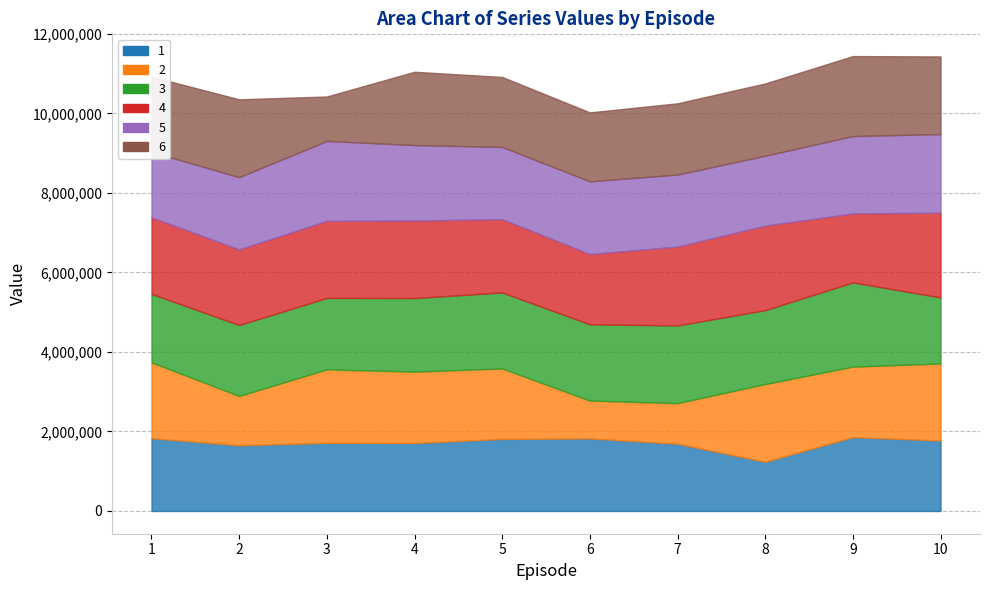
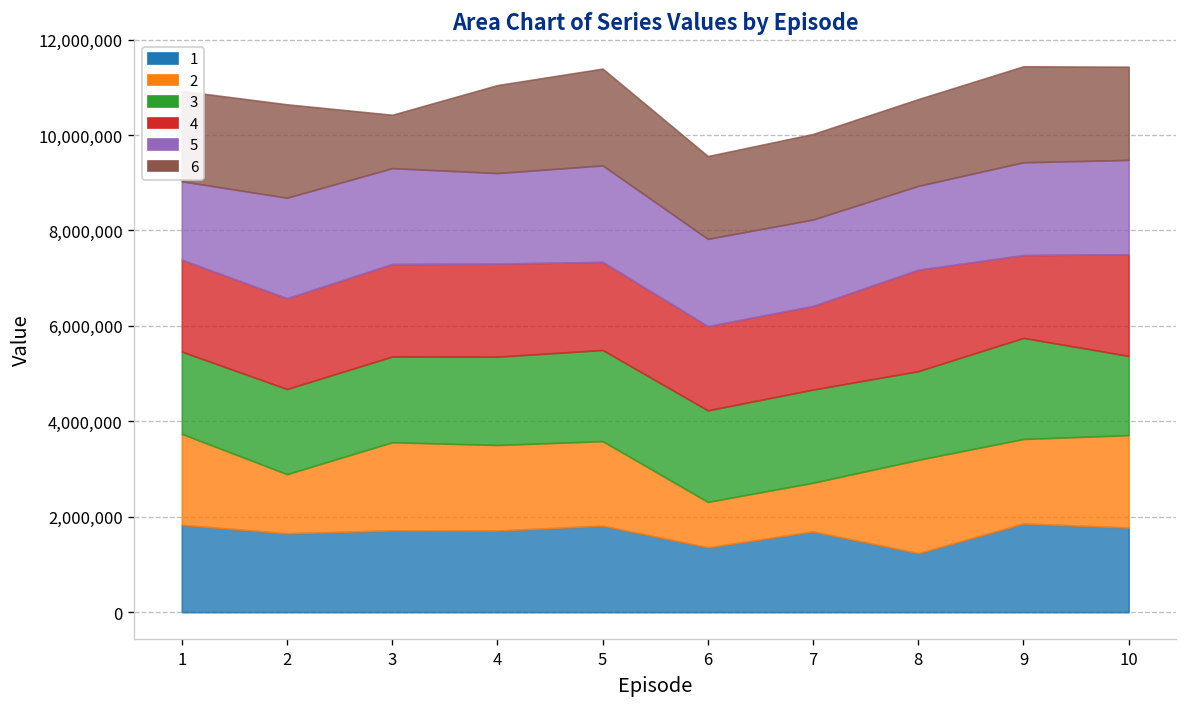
5, 2: 1,800,000 -> 2,100,000
5, 5: 1,800,000 -> 2,000,000
6, 5: 1,800,000 -> 2,000,000
1, 6: 1,800,000 -> 1,400,000
4, 7: 2,000,000 -> 1,800,000
